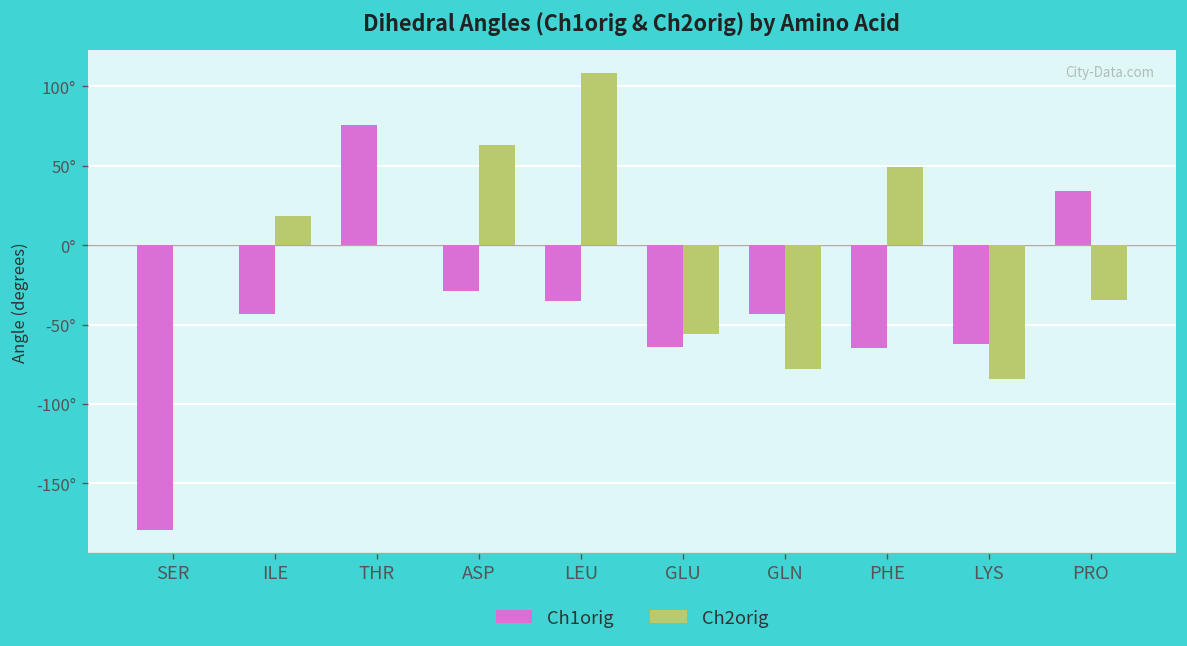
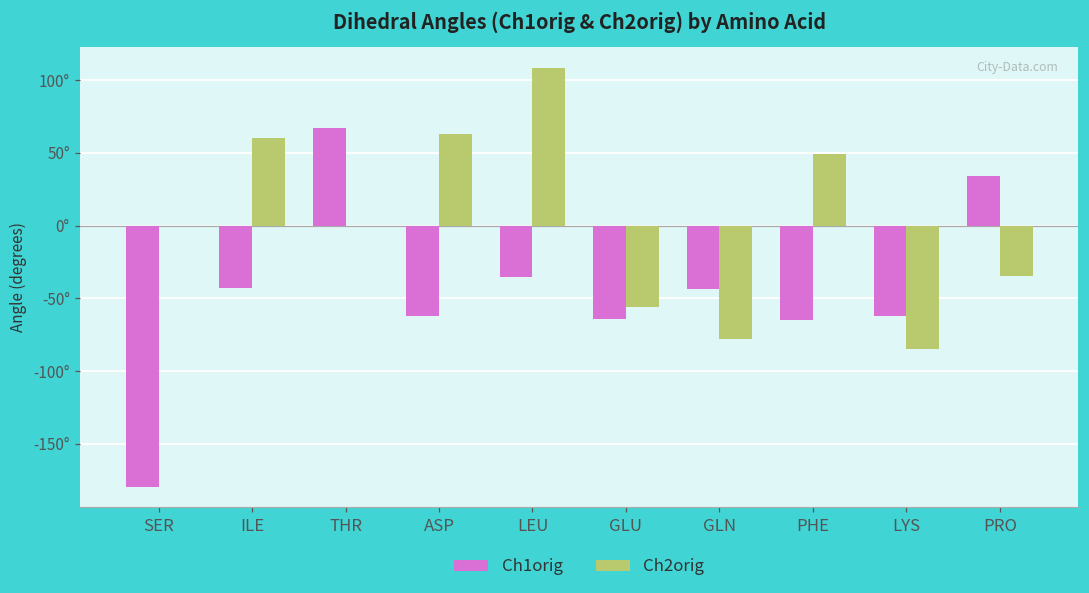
Ch2orig, ILE: 19° -> 60°
Ch1orig, THR: 75° -> 67°
Ch1orig, ASP: -29° -> -62°
